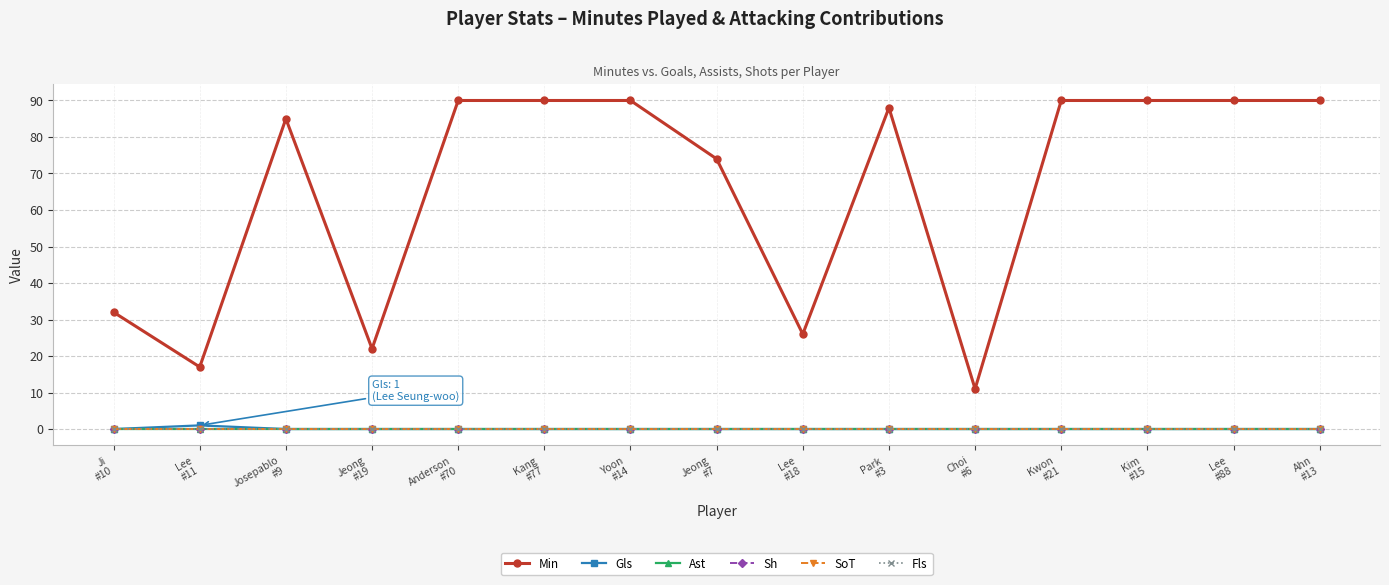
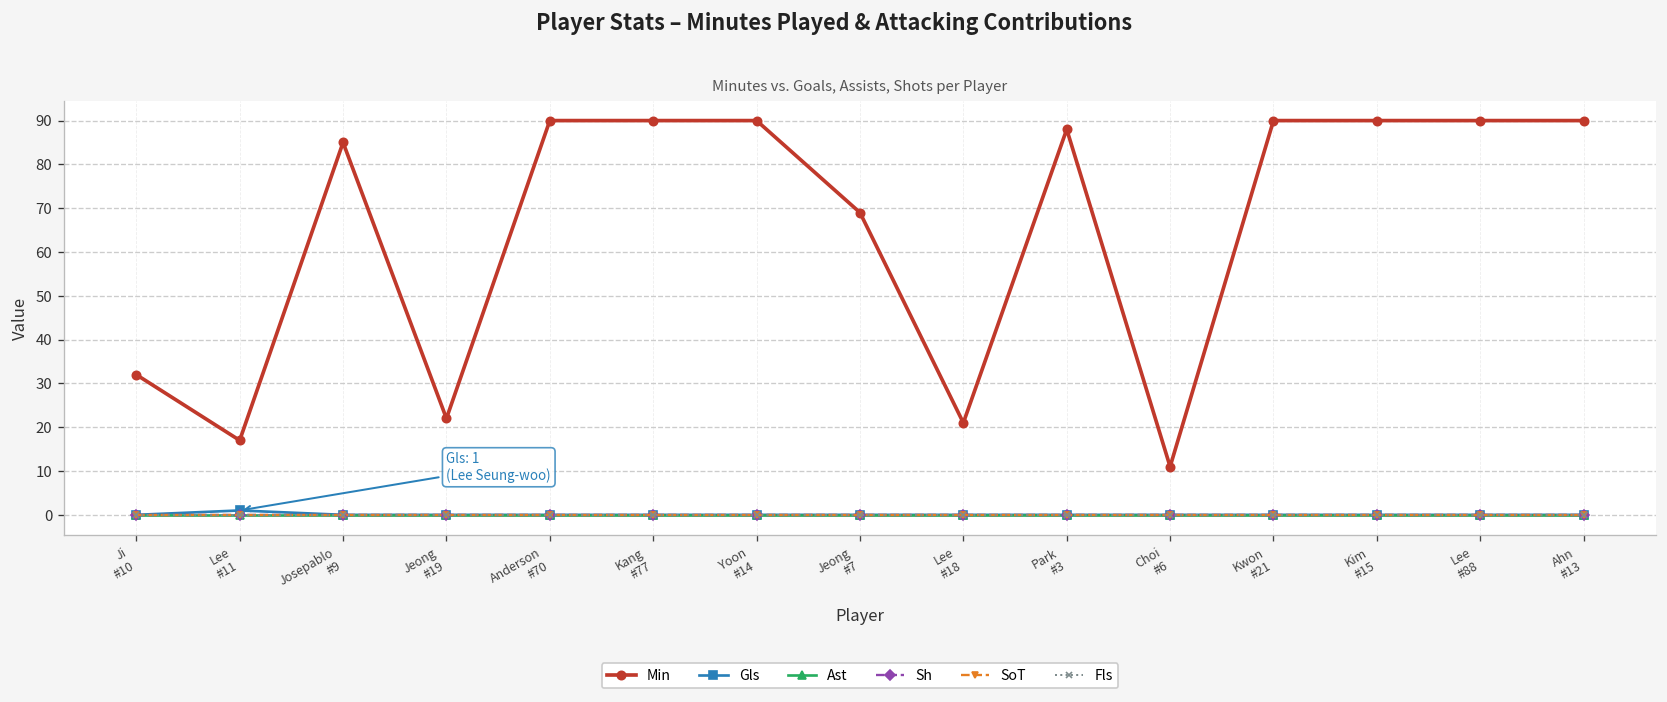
Min, Jeong #7: 74 -> 69
Min, Lee #18: 26 -> 21
